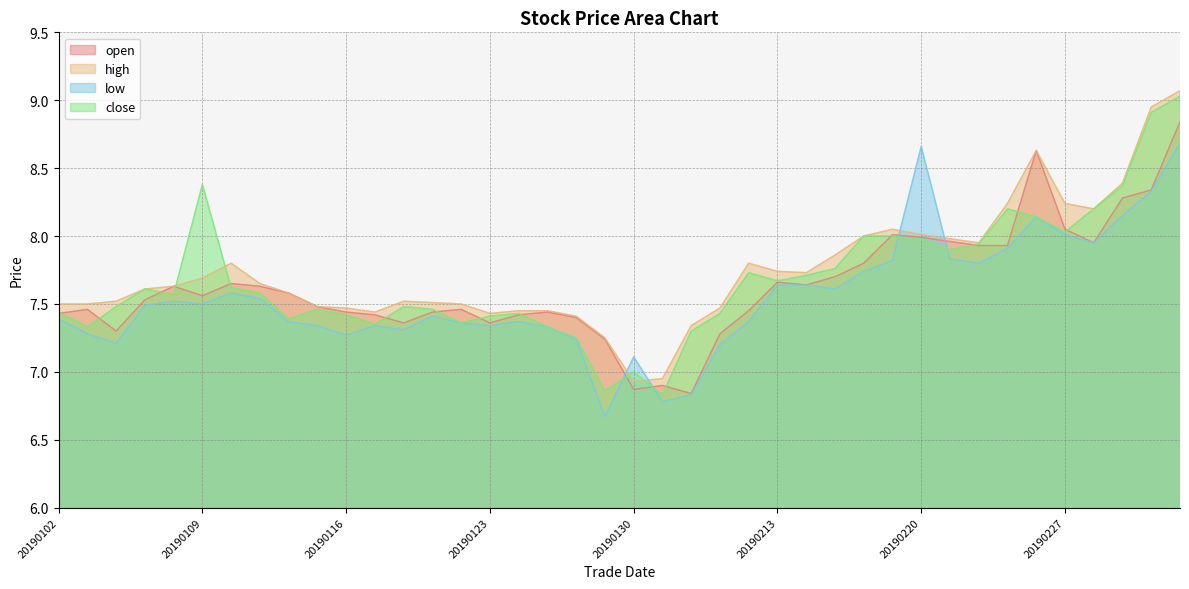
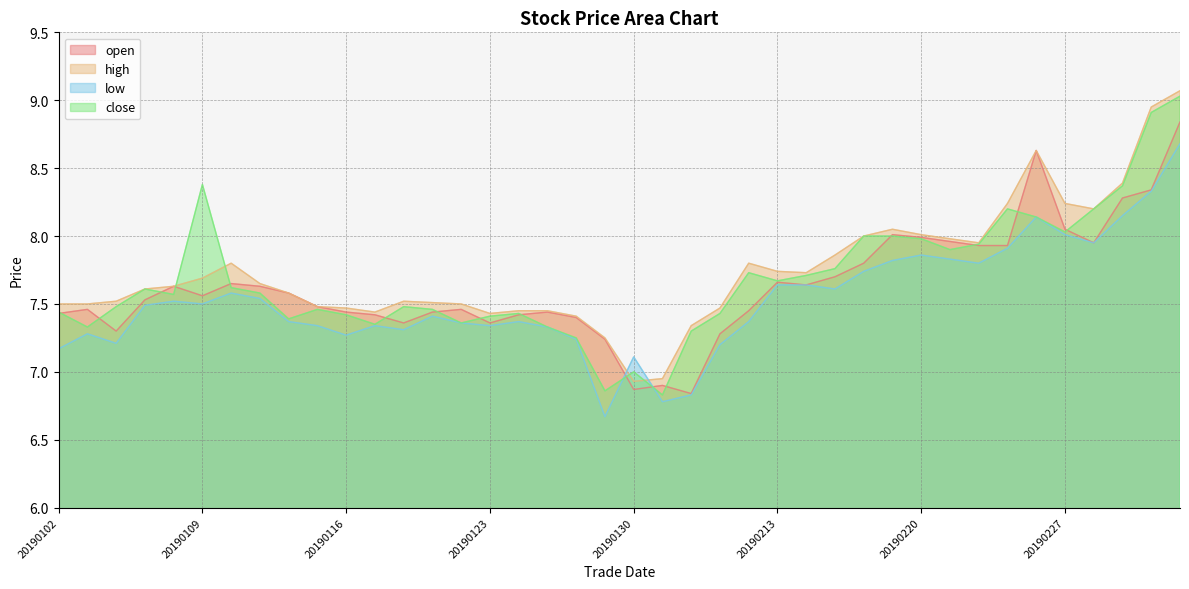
low, 20190102: 7.39 -> 7.17
low, 20190220: 8.66 -> 7.86
